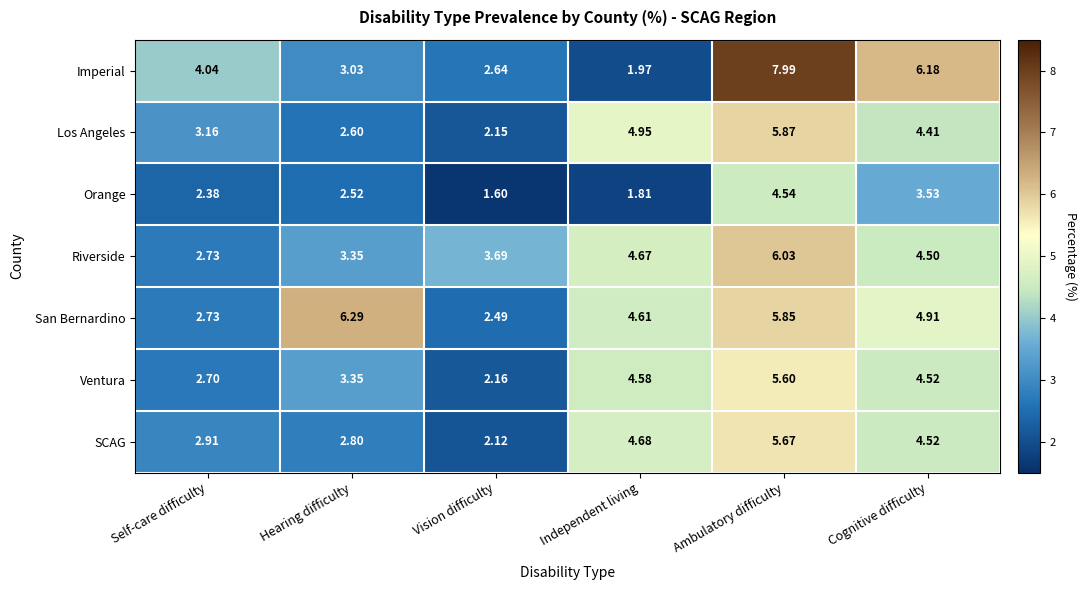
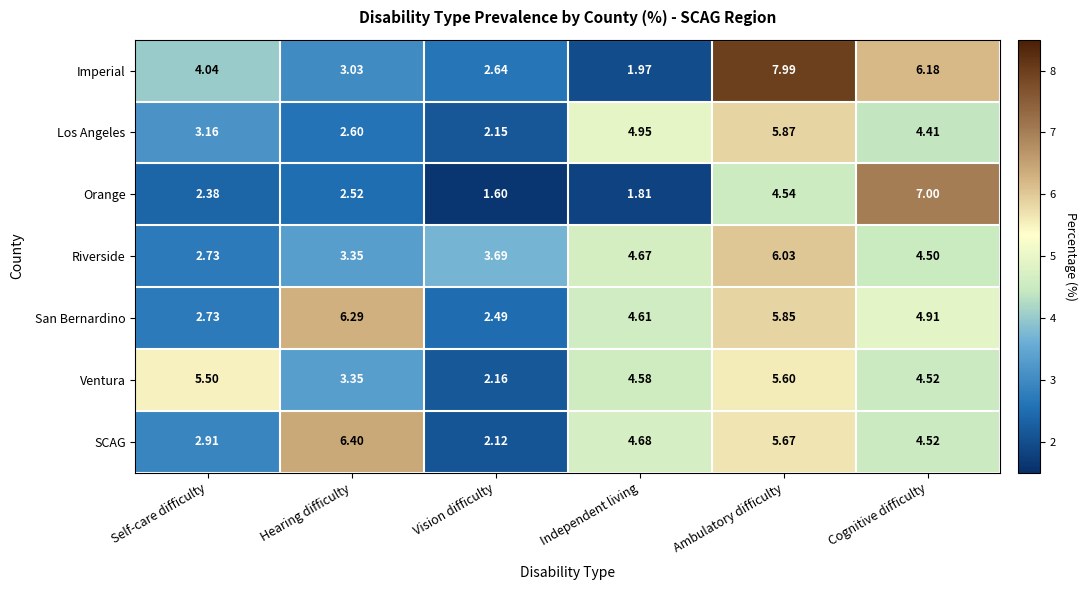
Orange, Cognitive difficulty: 3.53 -> 7.00
Ventura, Self-care difficulty: 2.70 -> 5.50
SCAG, Hearing difficulty: 2.80 -> 6.40
